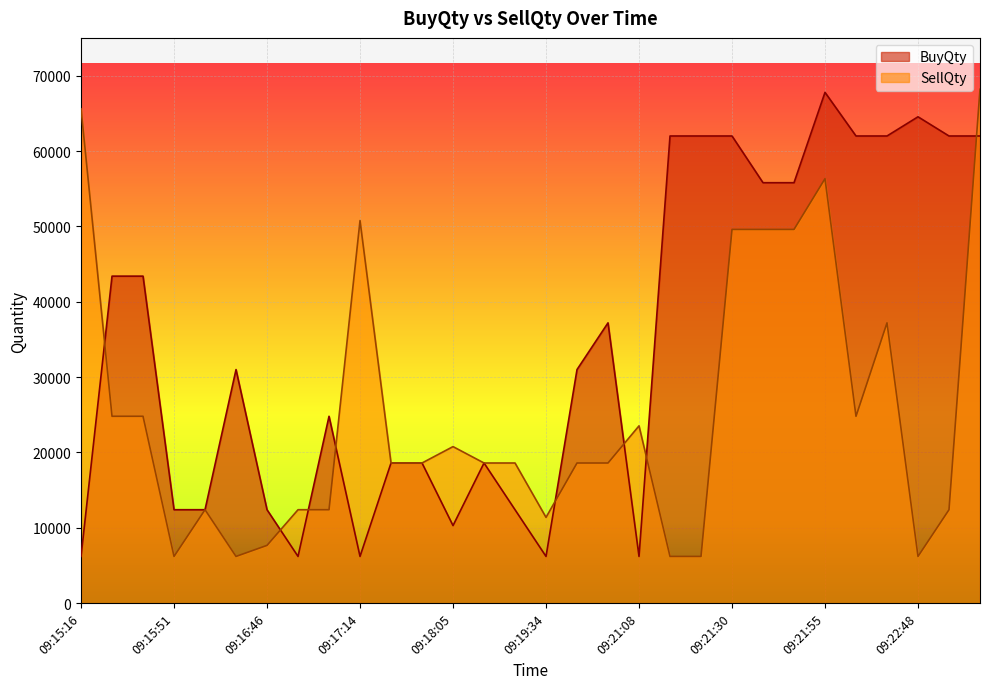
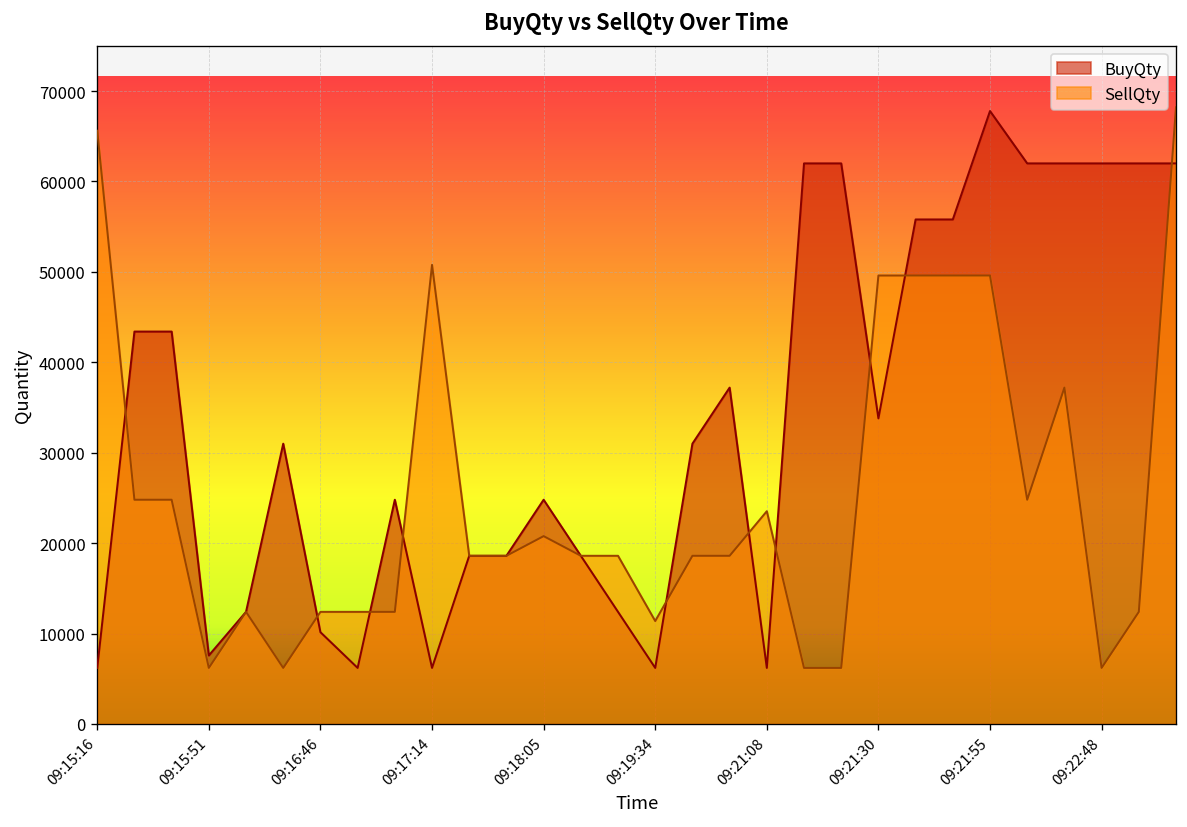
BuyQty, 09:15:51: 12000 -> 8000
BuyQty, 09:16:46: 12000 -> 10000
SellQty, 09:16:46: 8000 -> 12000
BuyQty, 09:18:05: 10000 -> 25000
BuyQty, 09:21:30: 62000 -> 34000
SellQty, 09:21:55: 56000 -> 50000
BuyQty, 09:22:48: 65000 -> 62000
